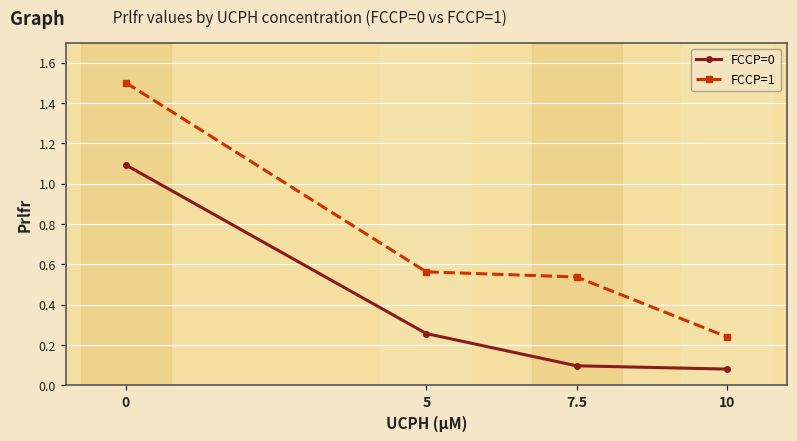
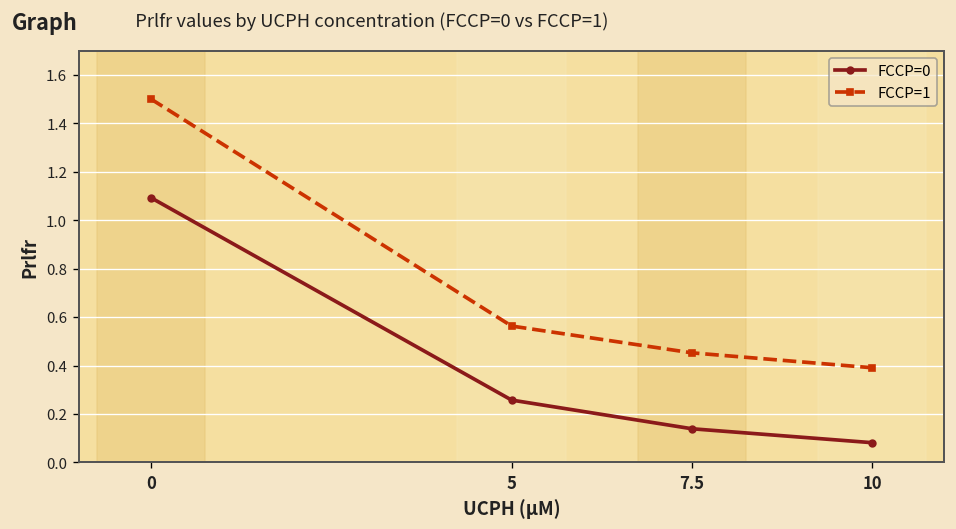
FCCP=0, 7.5: 0.10 -> 0.14
FCCP=1, 7.5: 0.54 -> 0.45
FCCP=1, 10: 0.24 -> 0.39
